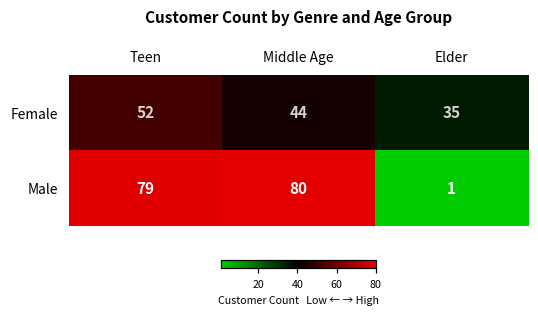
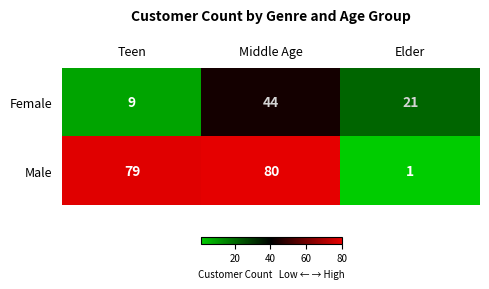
Female, Teen: 52 -> 9
Female, Elder: 35 -> 21
